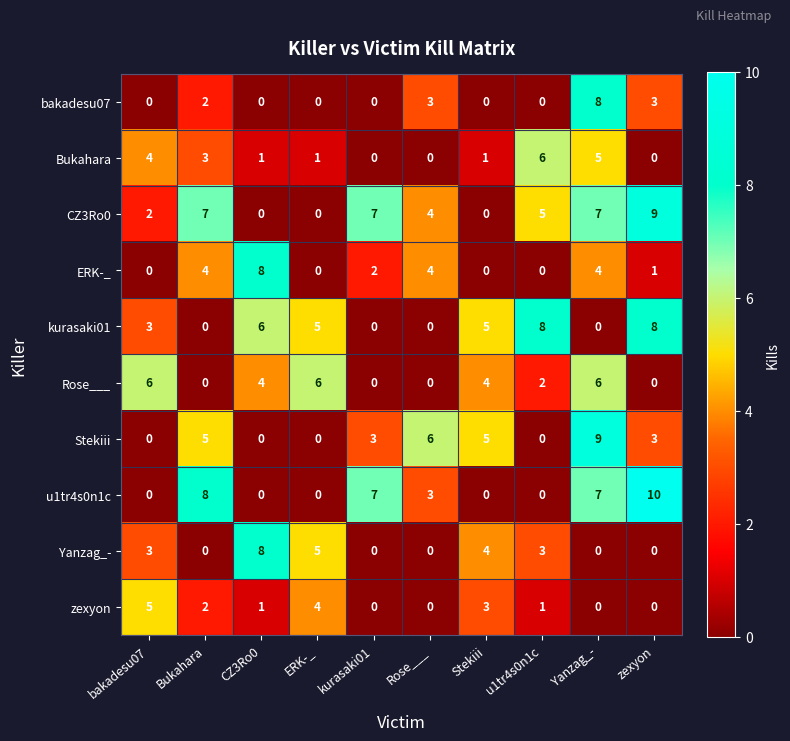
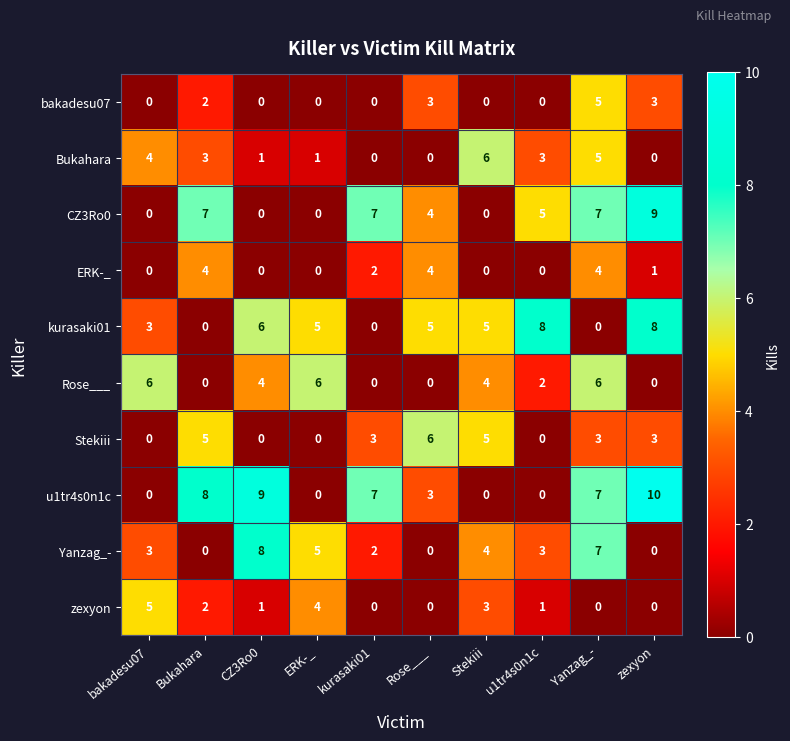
bakadesu07, Yanzag_-: 8 -> 5
Bukahara, Stekiii: 1 -> 6
Bukahara, u1tr4s0n1c: 6 -> 3
CZ3Ro0, bakadesu07: 2 -> 0
ERK-_, CZ3Ro0: 8 -> 0
kurasaki01, Rose___: 0 -> 5
Stekiii, Yanzag_-: 9 -> 3
u1tr4s0n1c, CZ3Ro0: 0 -> 9
Yanzag_-, kurasaki01: 0 -> 2
Yanzag_-, Yanzag_-: 0 -> 7
